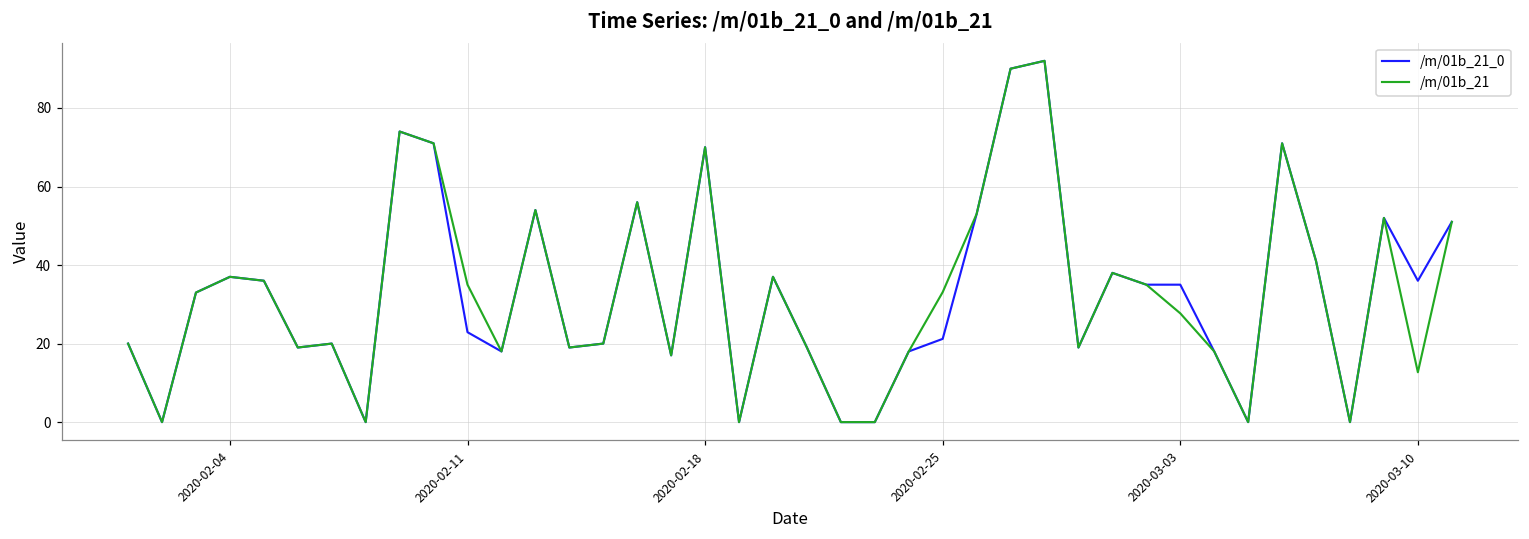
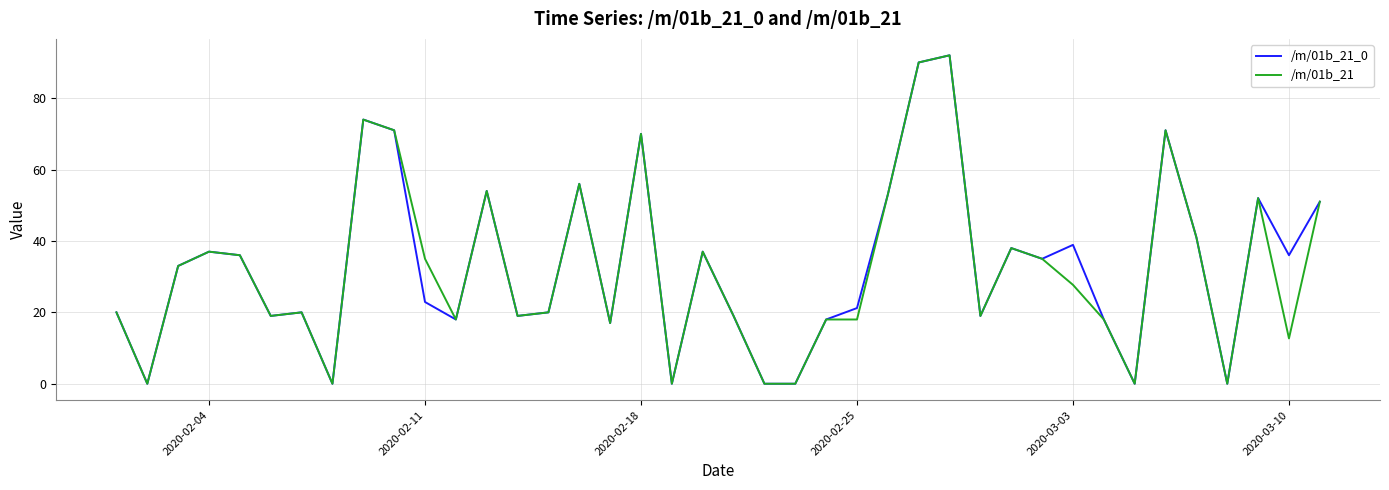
/m/01b_21, 2020-02-25: 33 -> 18
/m/01b_21_0, 2020-03-03: 35 -> 39
